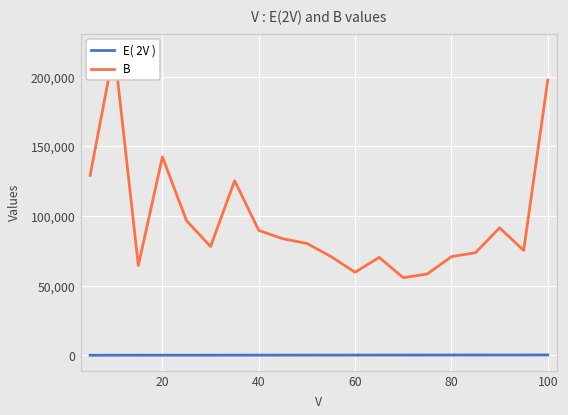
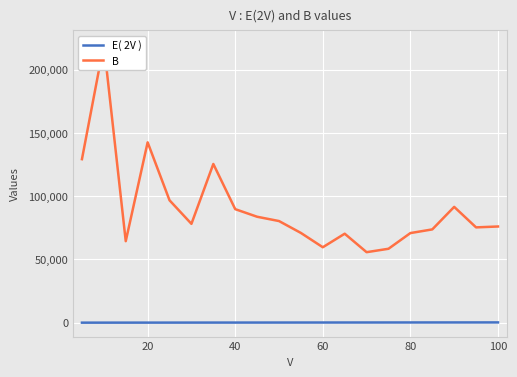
B, 100: 198,000 -> 76,000
